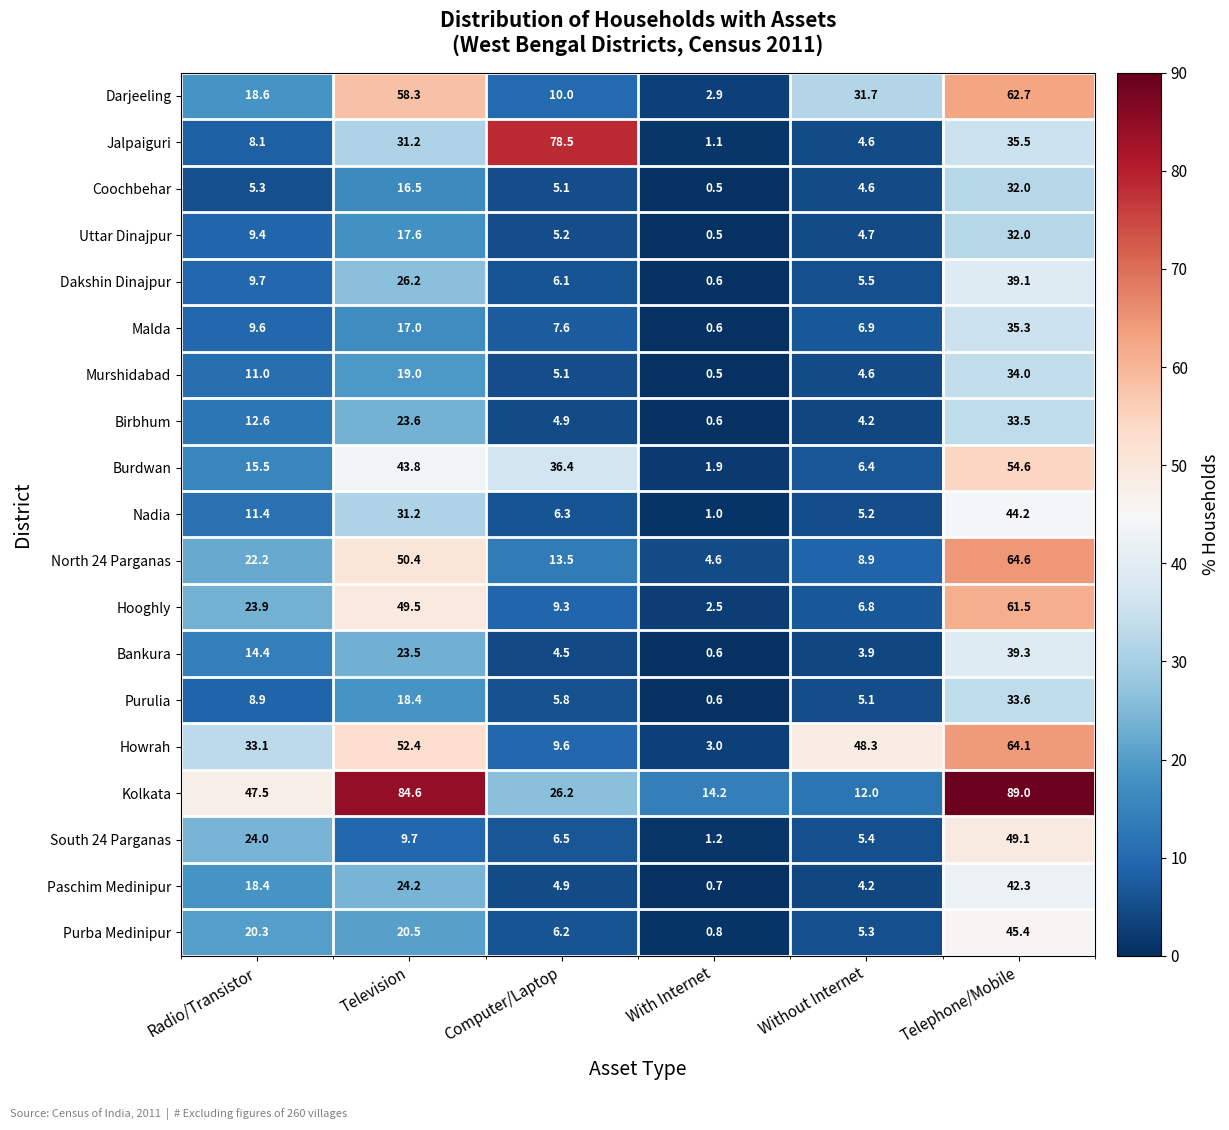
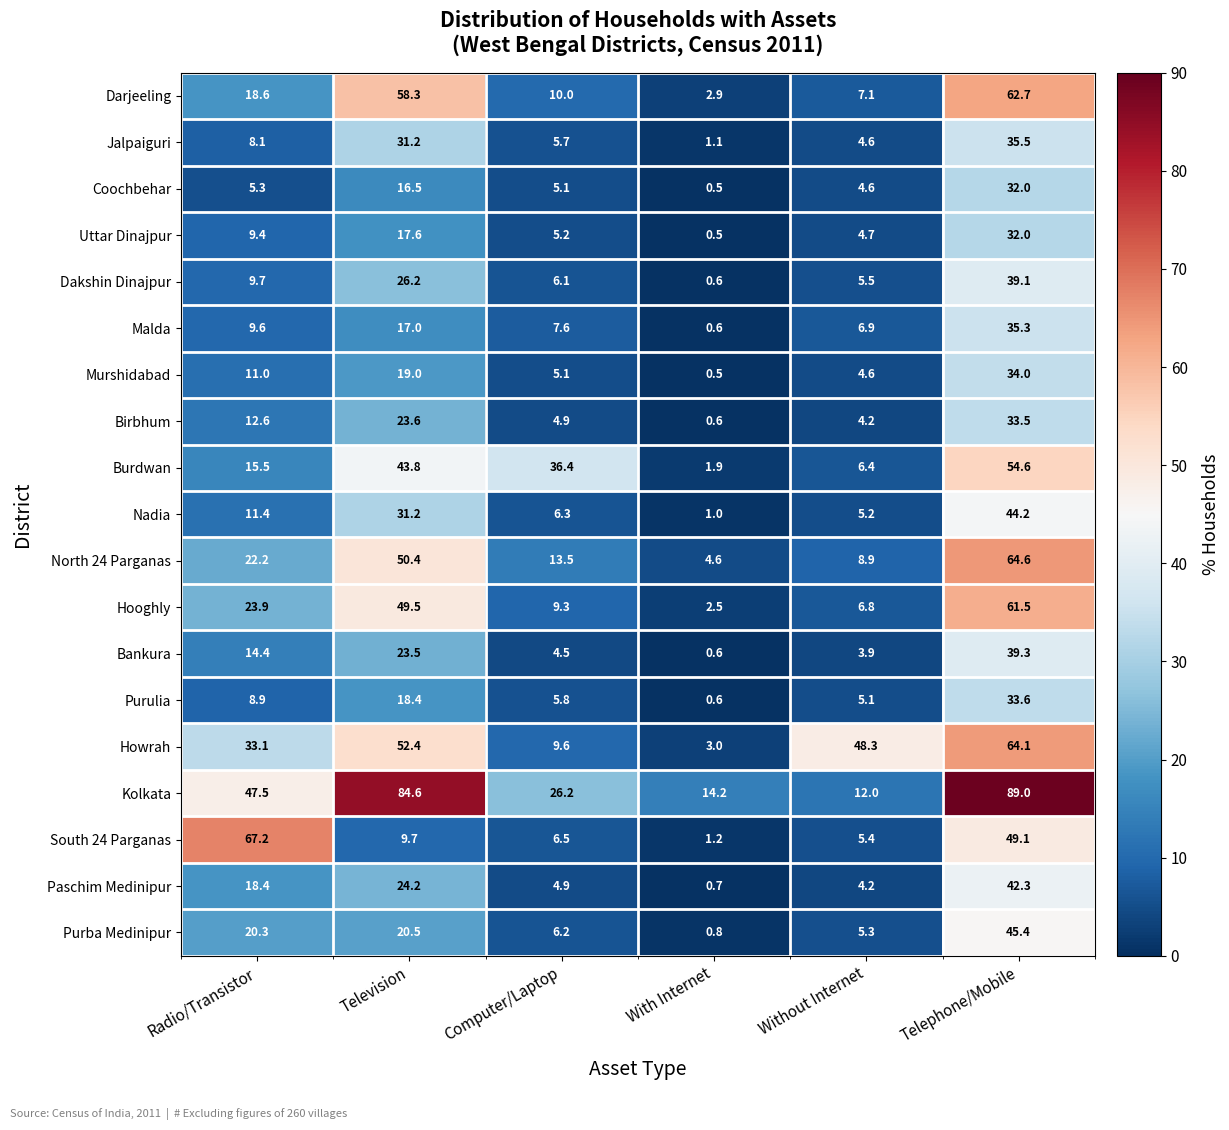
Darjeeling, Without Internet: 31.7 -> 7.1
Jalpaiguri, Computer/Laptop: 78.5 -> 5.7
South 24 Parganas, Radio/Transistor: 24.0 -> 67.2
